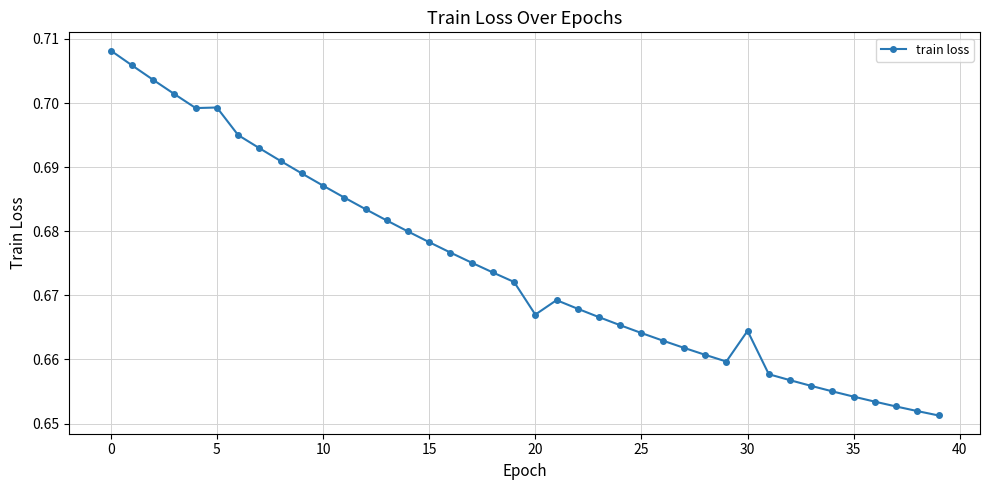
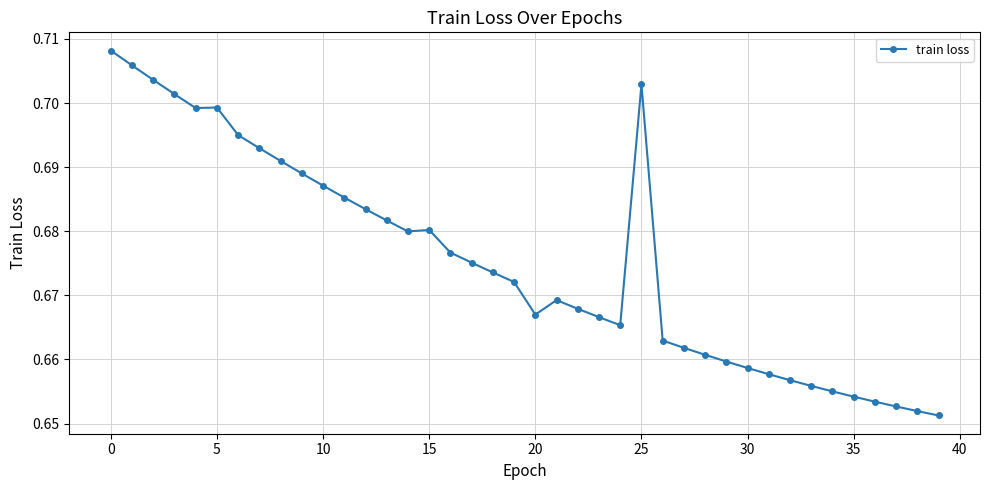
15: 0.678 -> 0.680
25: 0.664 -> 0.703
30: 0.664 -> 0.659
